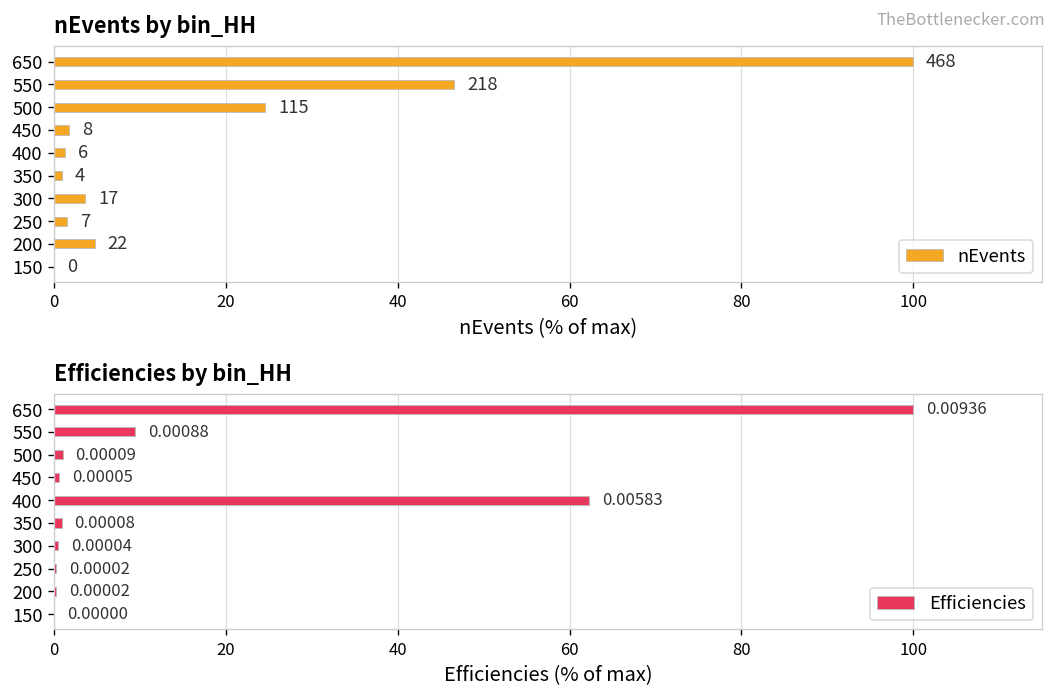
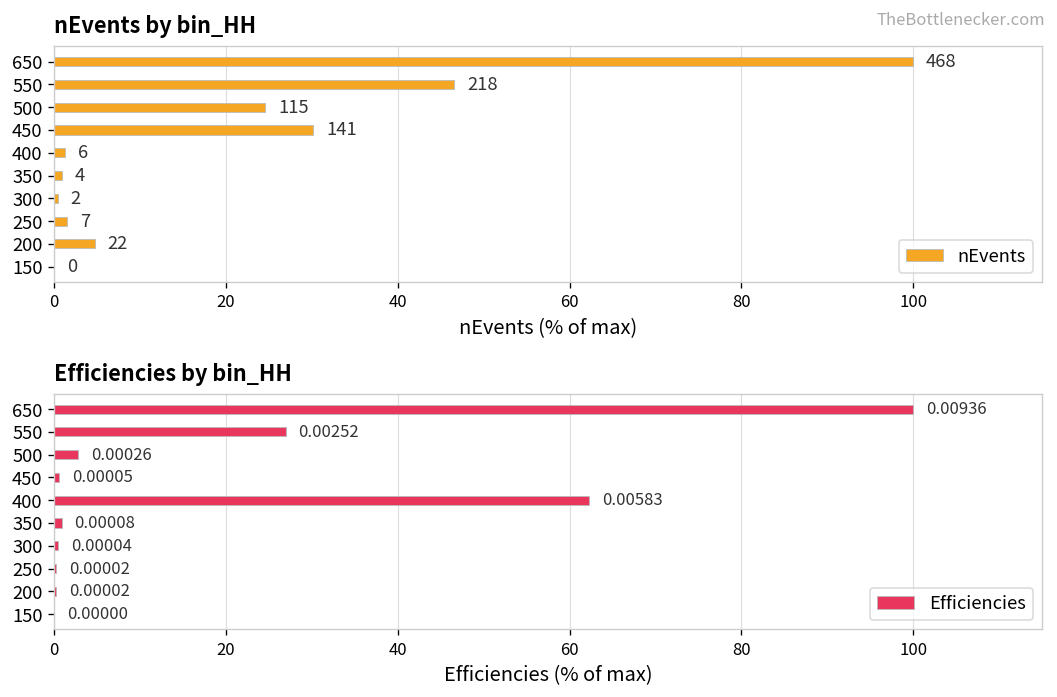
nEvents by bin_HH, 450: 8 -> 141
nEvents by bin_HH, 300: 17 -> 2
Efficiencies by bin_HH, 550: 0.00088 -> 0.00252
Efficiencies by bin_HH, 500: 0.00009 -> 0.00026
